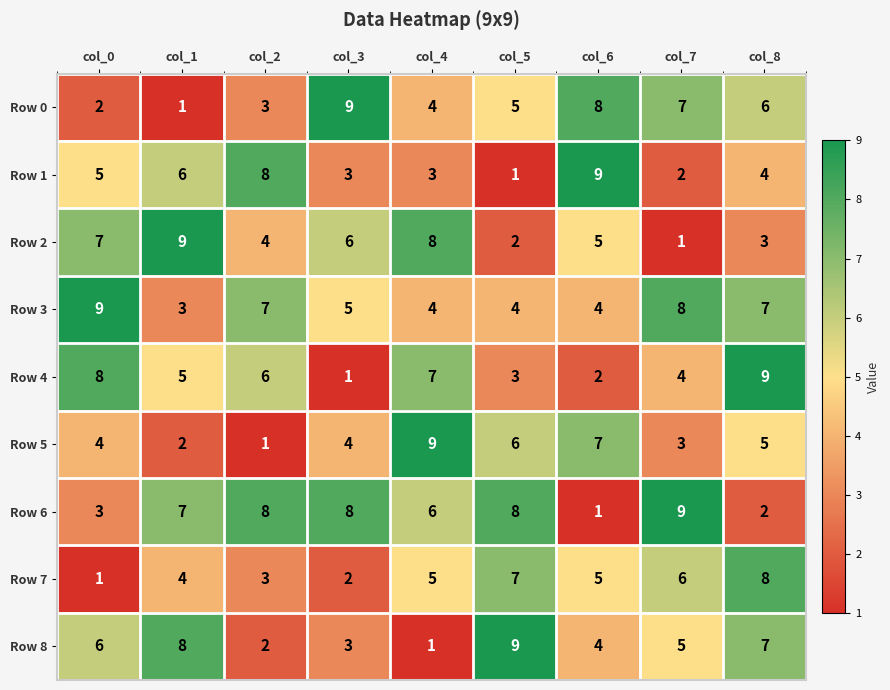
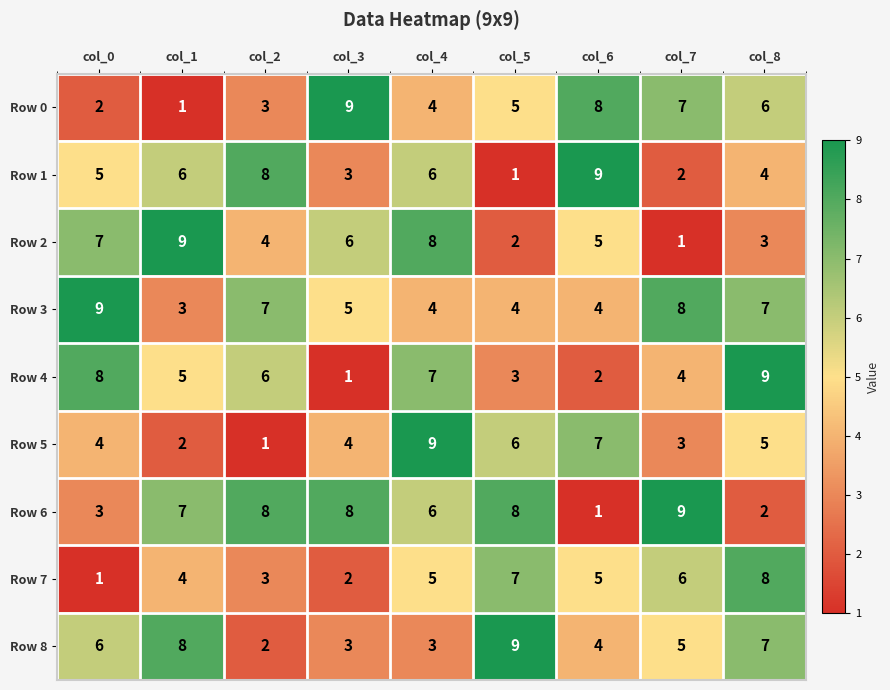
Row 1, col_4: 3 -> 6
Row 8, col_4: 1 -> 3
